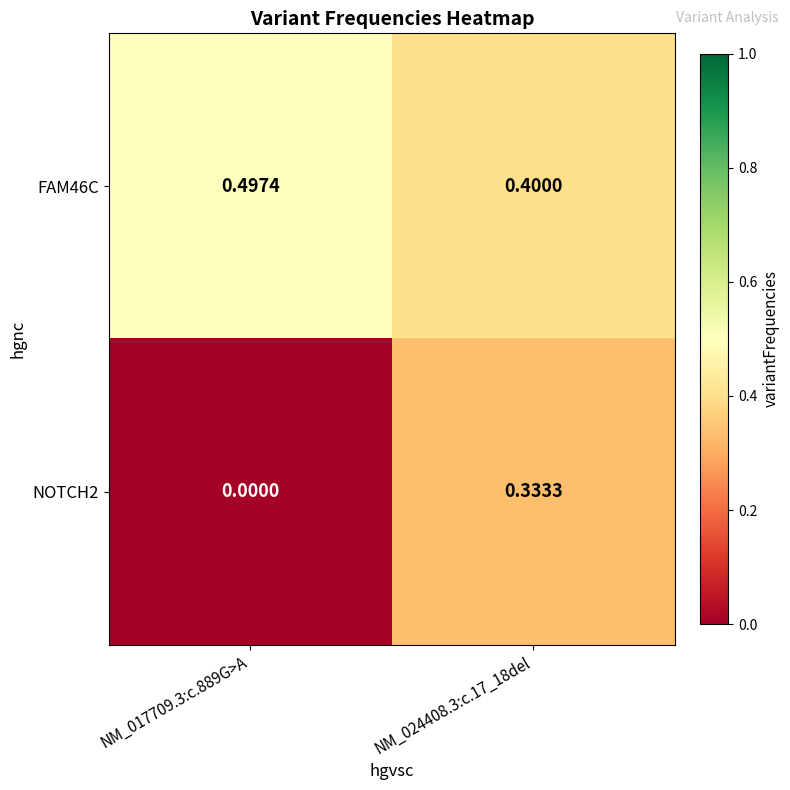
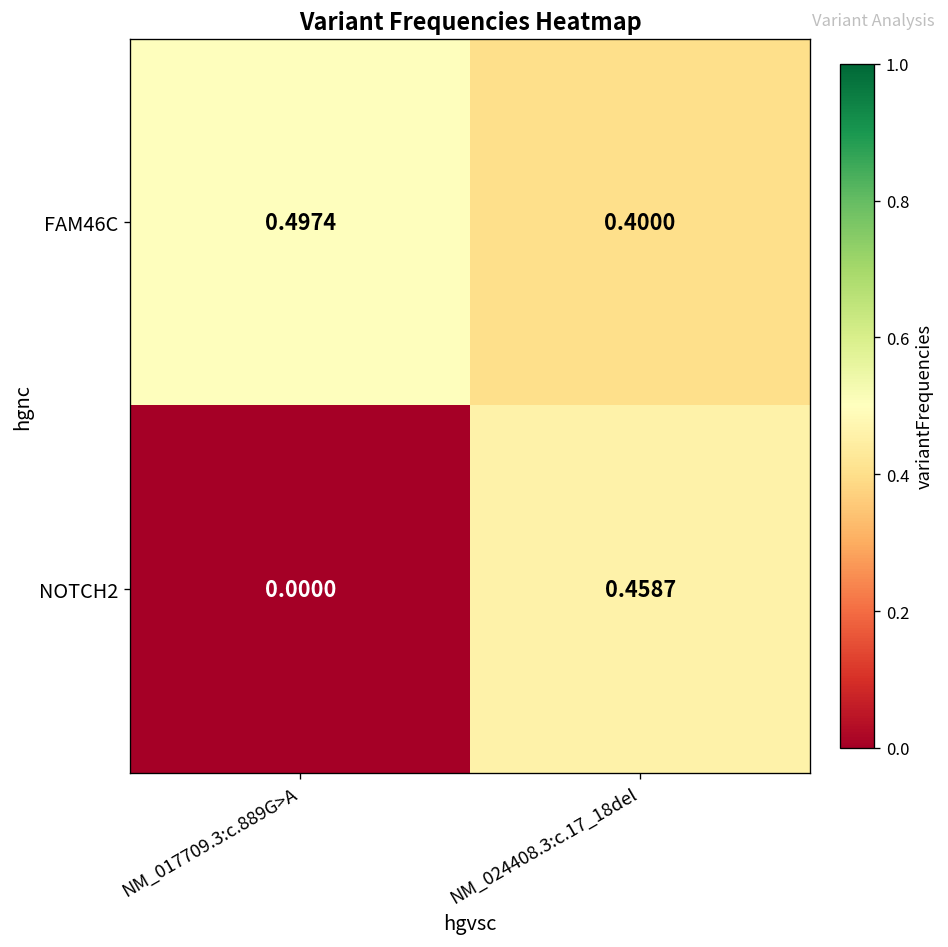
NOTCH2, NM_024408.3:c.17_18del: 0.3333 -> 0.4587
